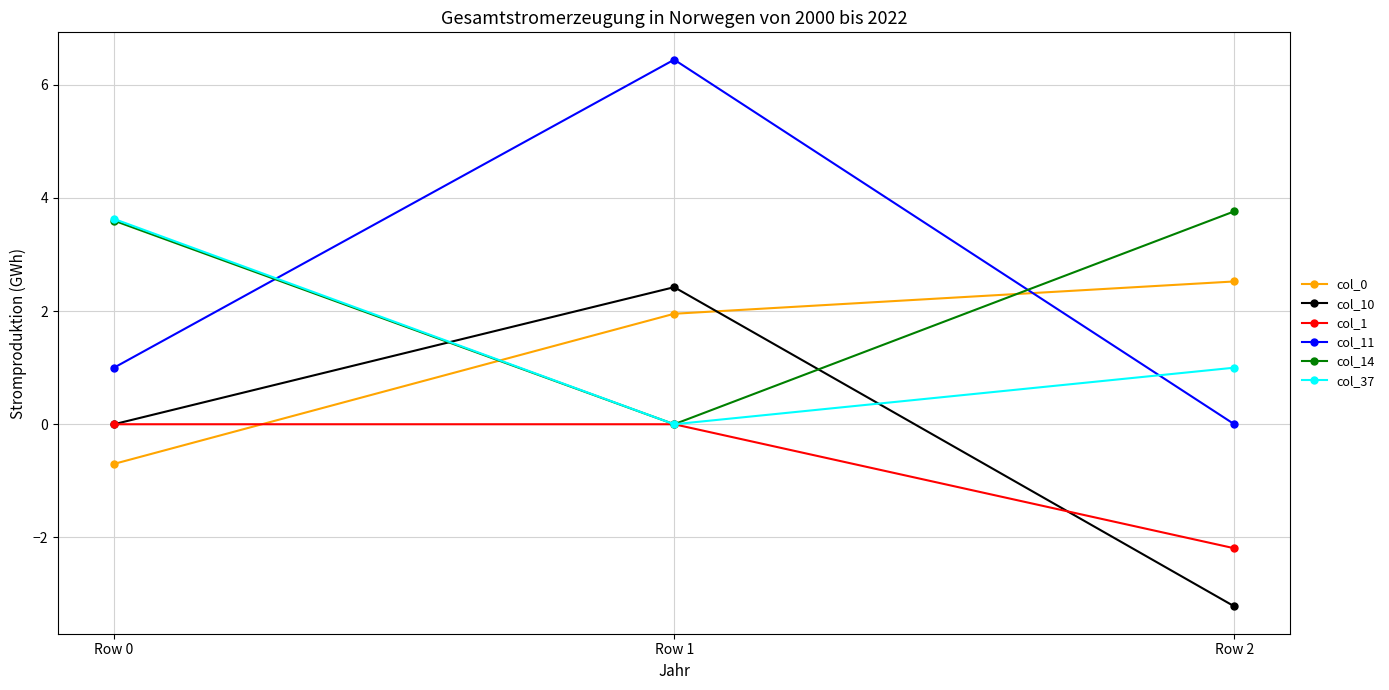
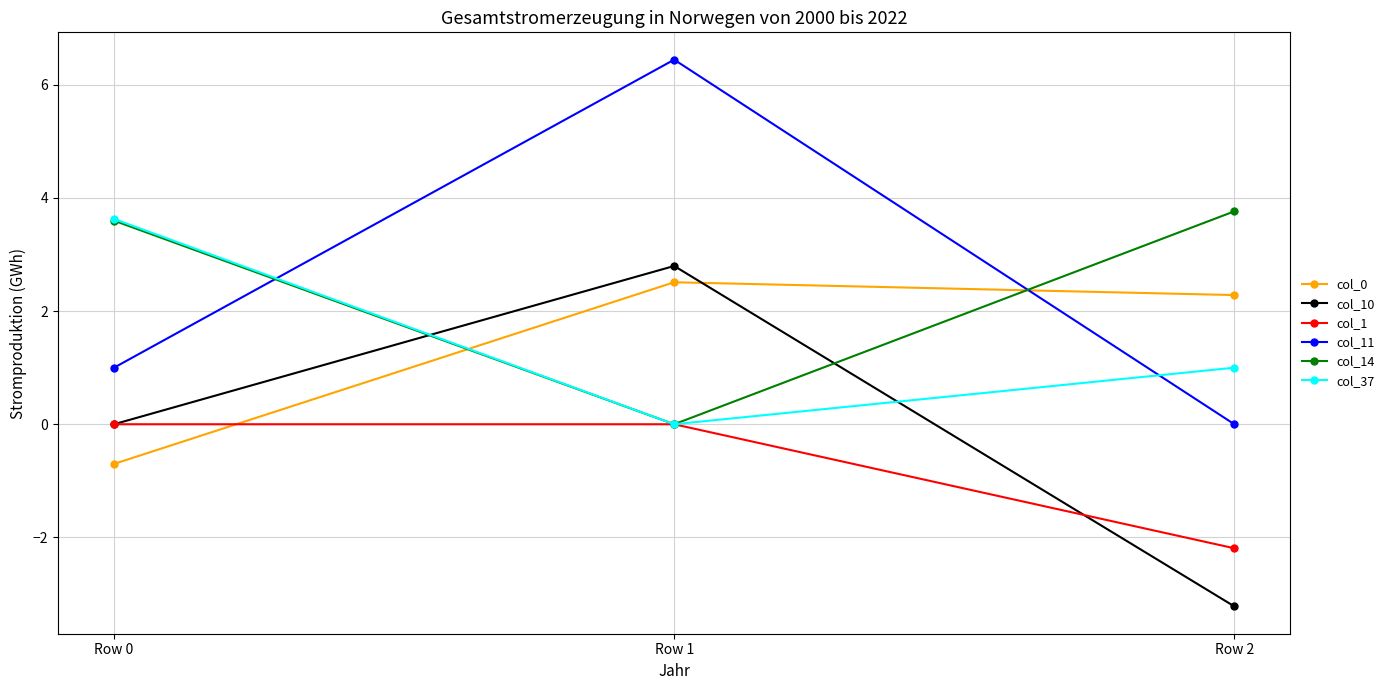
col_0, Row 1: 2.0 -> 2.5
col_10, Row 1: 2.4 -> 2.8
col_0, Row 2: 2.5 -> 2.3
